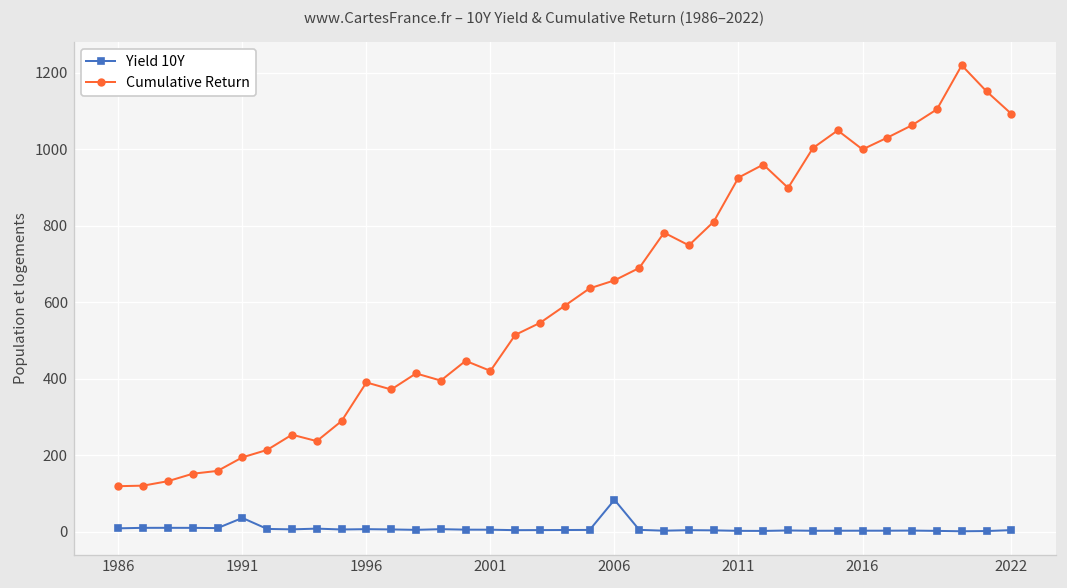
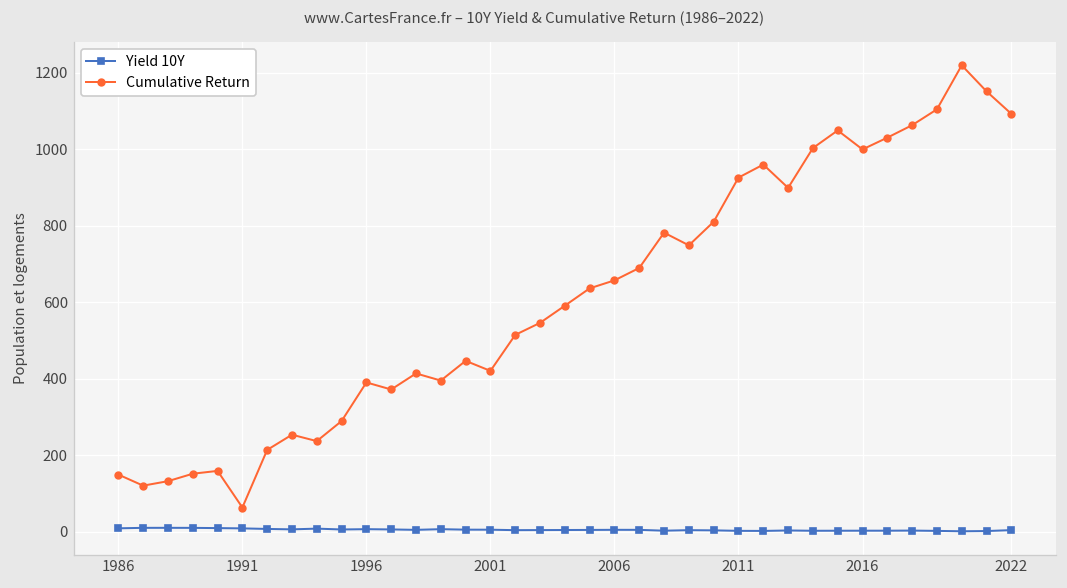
Cumulative Return, 1986: 120 -> 150
Yield 10Y, 1991: 40 -> 10
Cumulative Return, 1991: 190 -> 60
Yield 10Y, 2006: 80 -> 0
